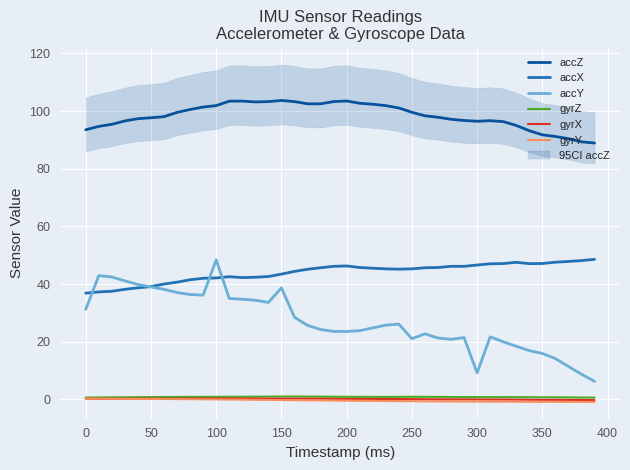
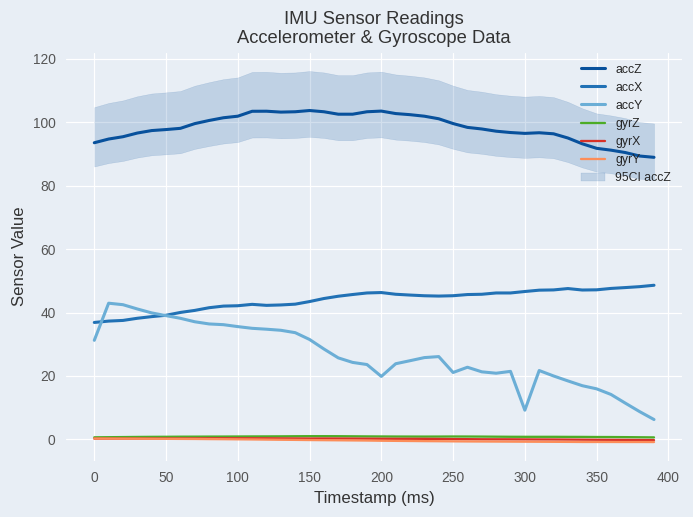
accY, 100: 48 -> 36
accY, 150: 39 -> 32
accY, 200: 24 -> 20
